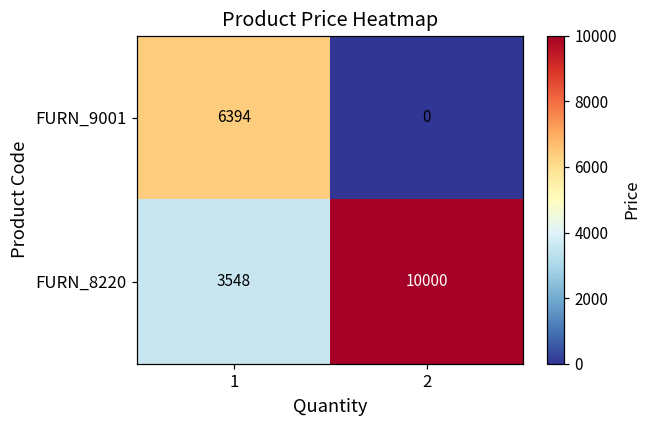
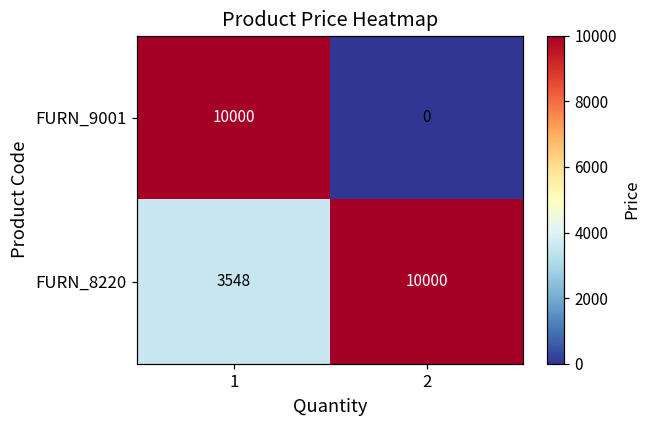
FURN_9001, 1: 6394 -> 10000
